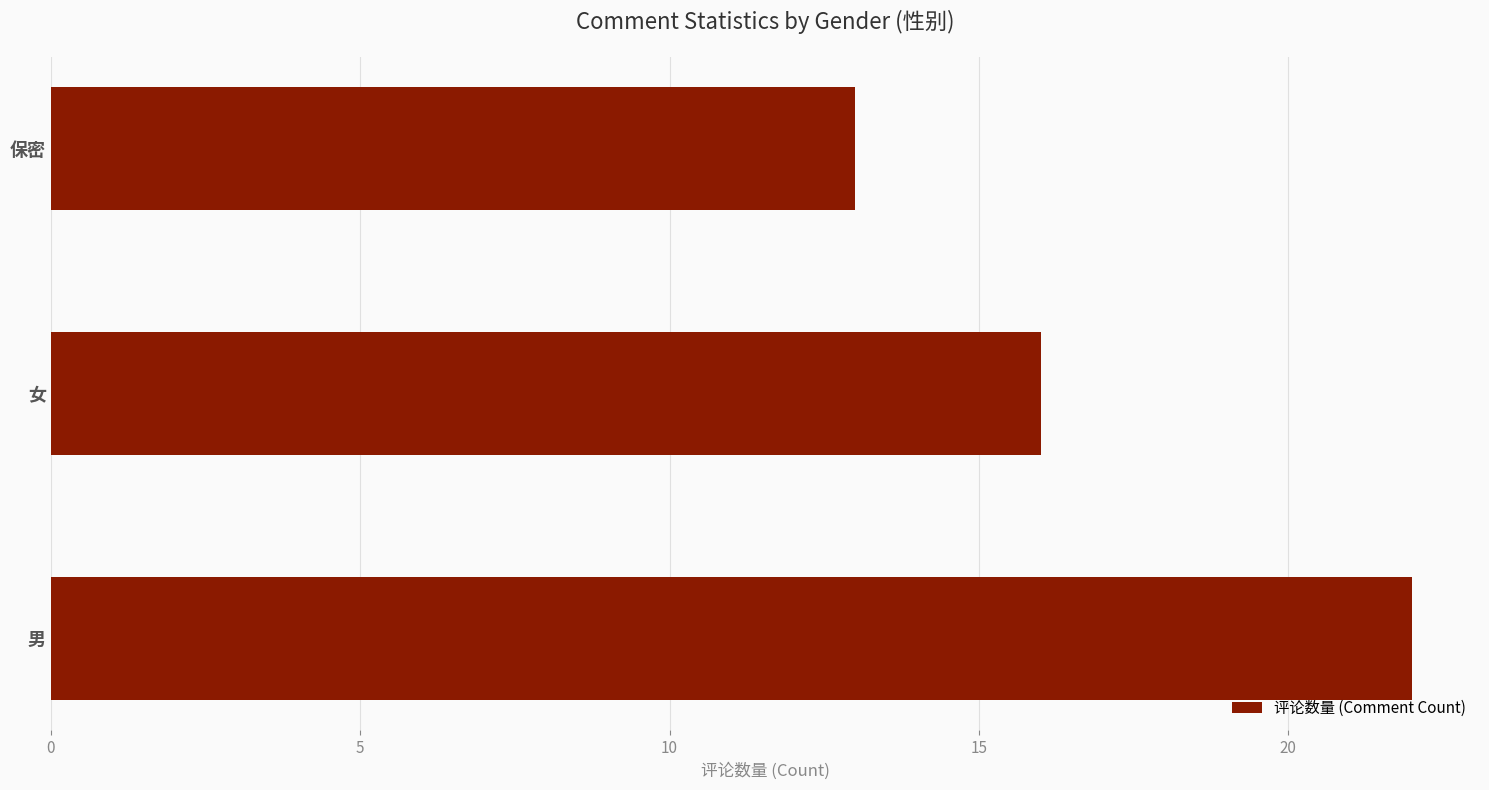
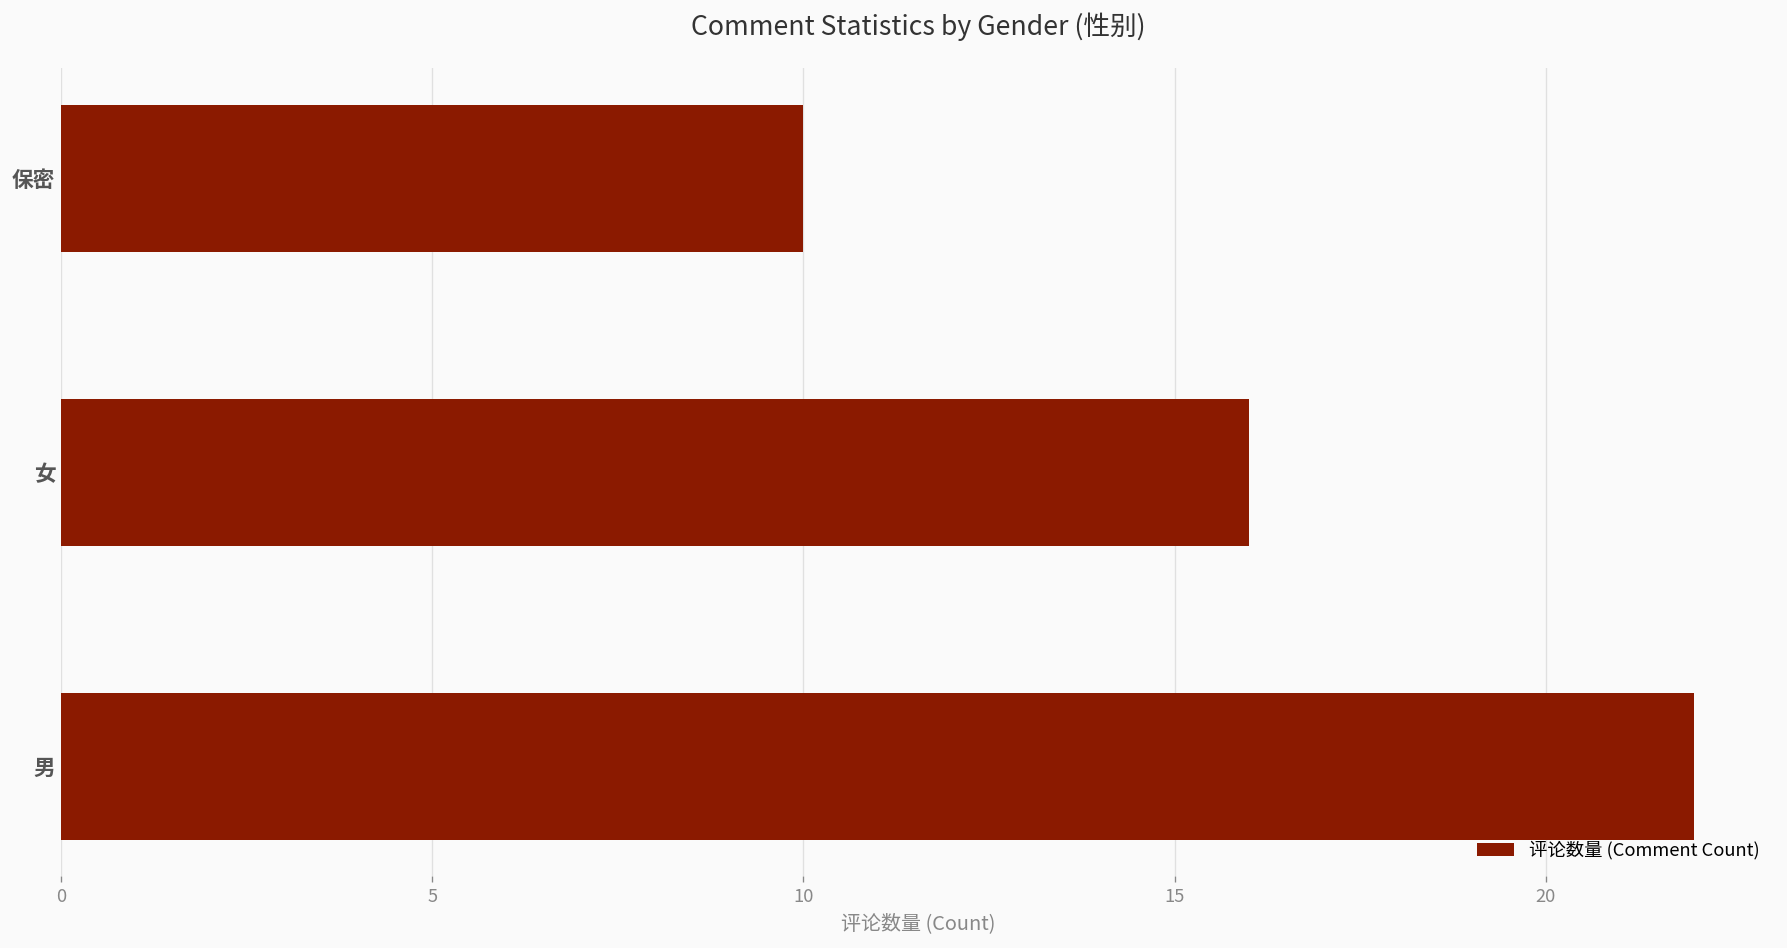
保密: 13 -> 10
